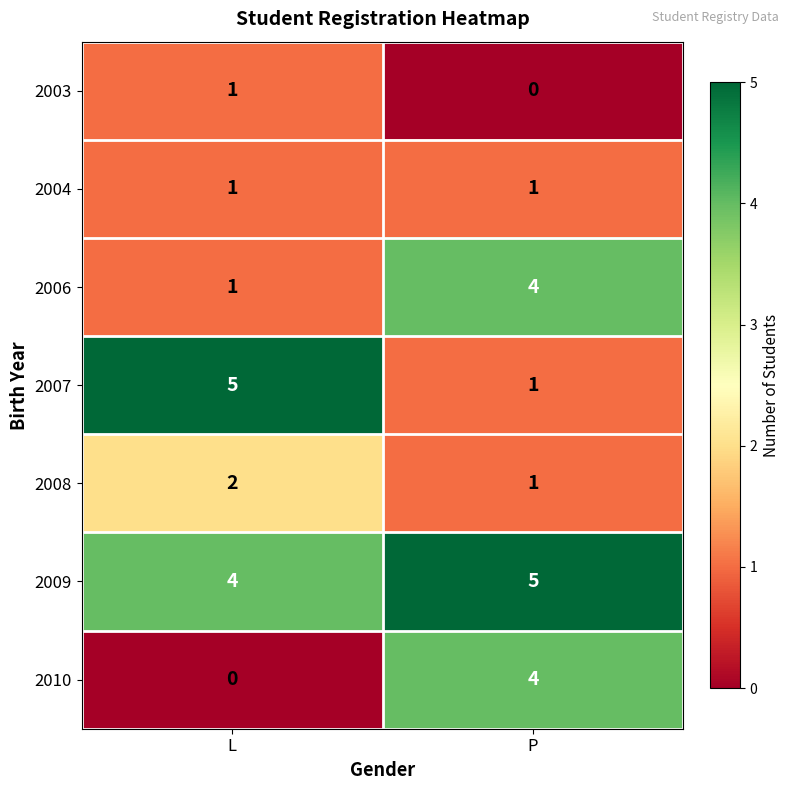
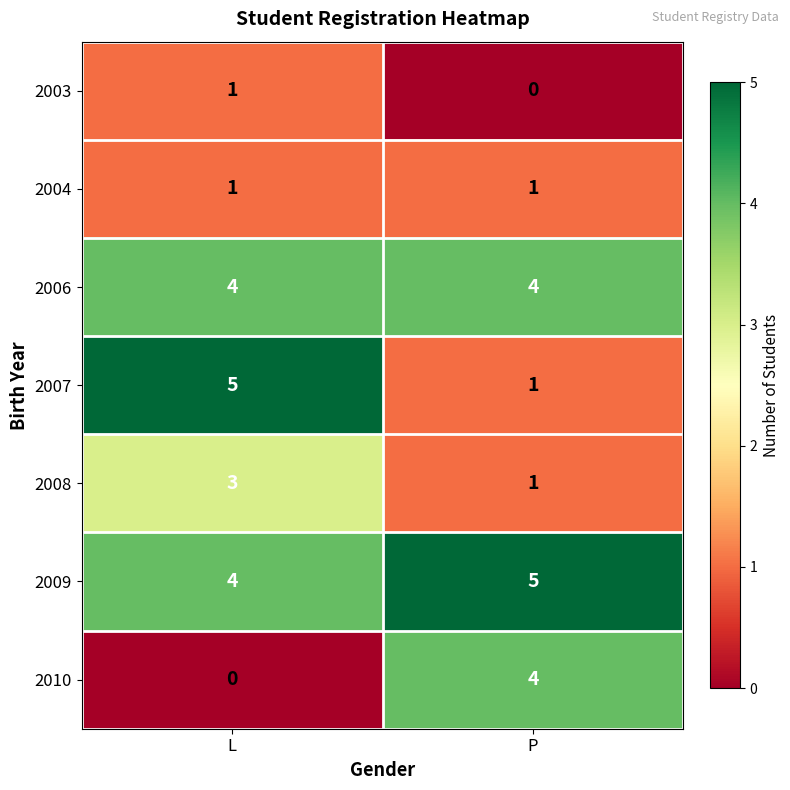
2006, L: 1 -> 4
2008, L: 2 -> 3
